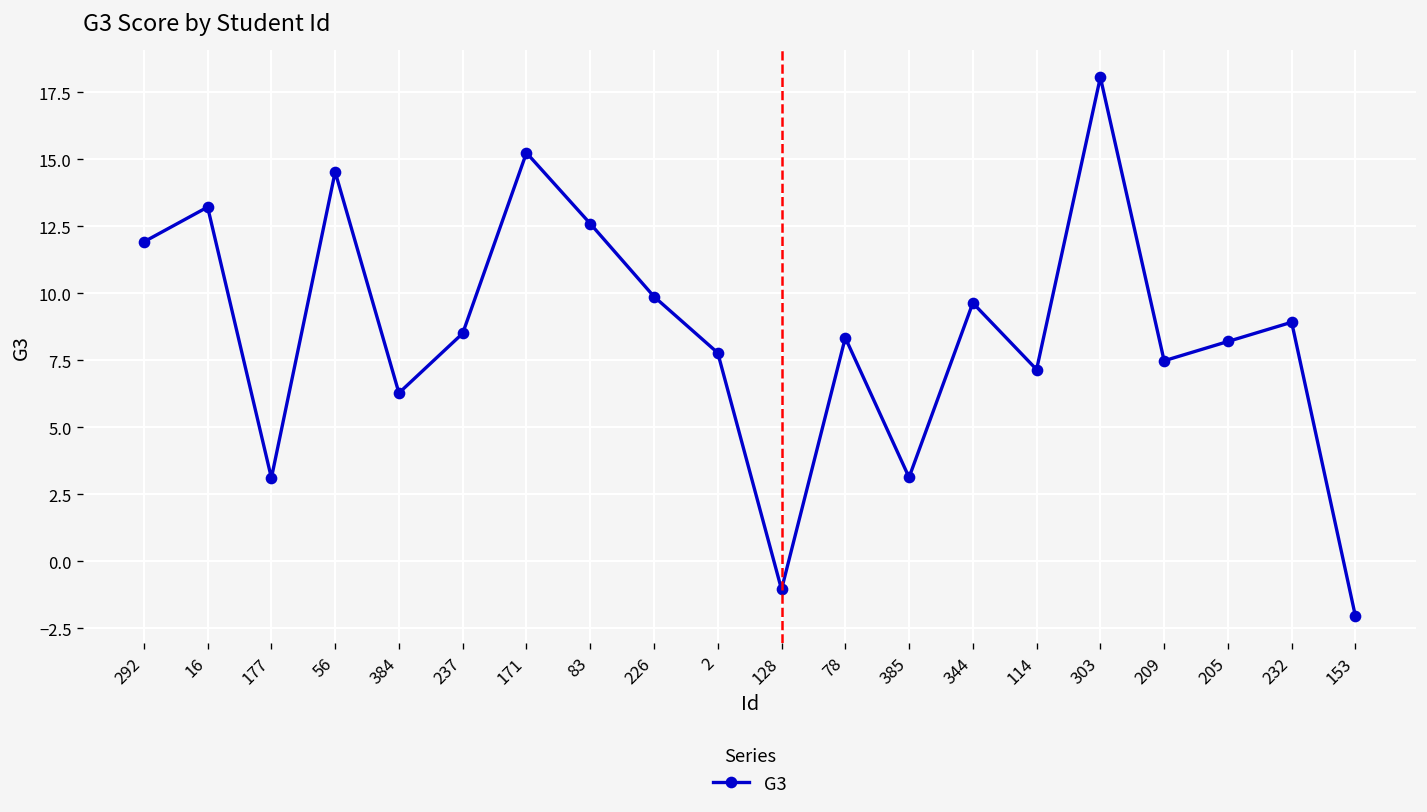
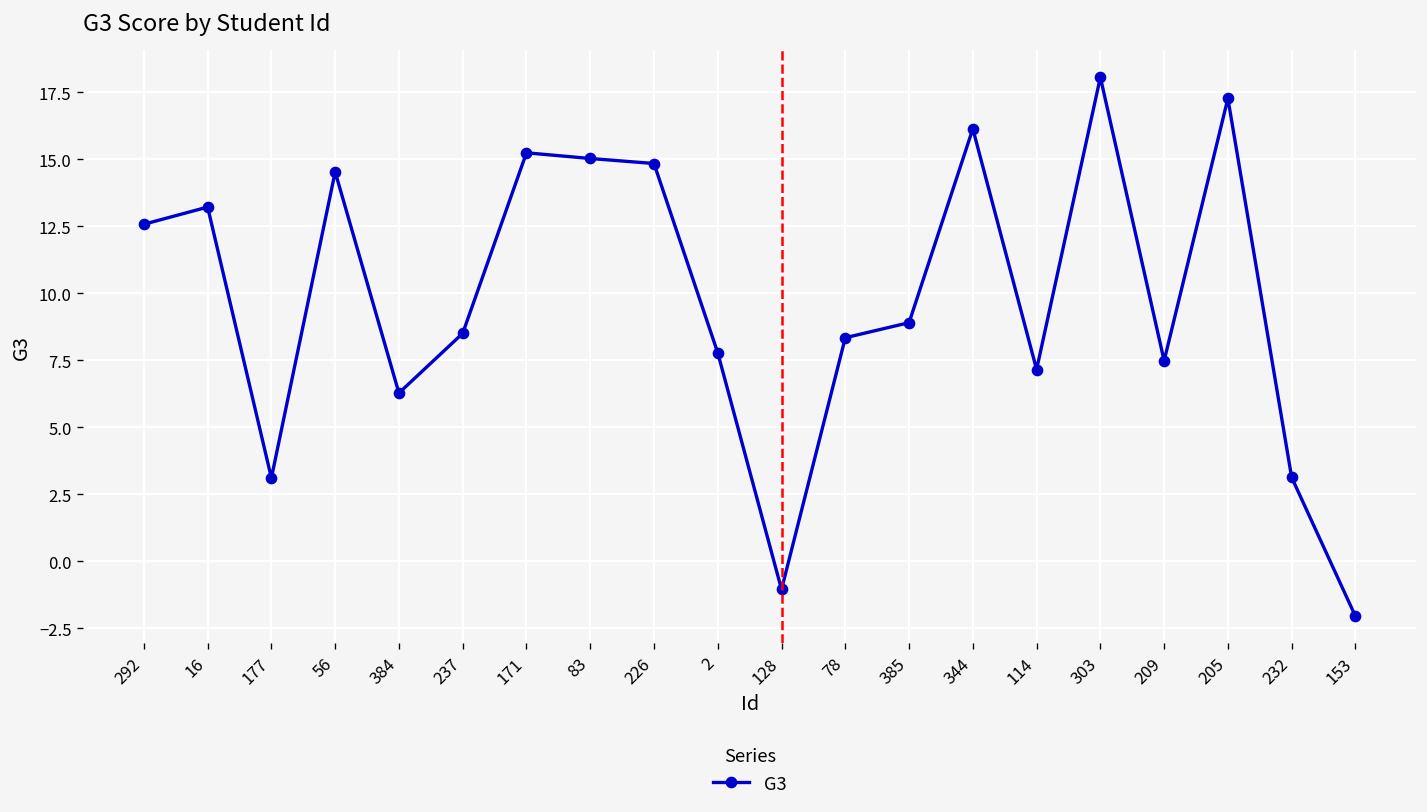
292: 11.9 -> 12.6
83: 12.6 -> 15.0
226: 9.9 -> 14.8
385: 3.1 -> 8.9
344: 9.6 -> 16.1
205: 8.2 -> 17.3
232: 8.9 -> 3.1
